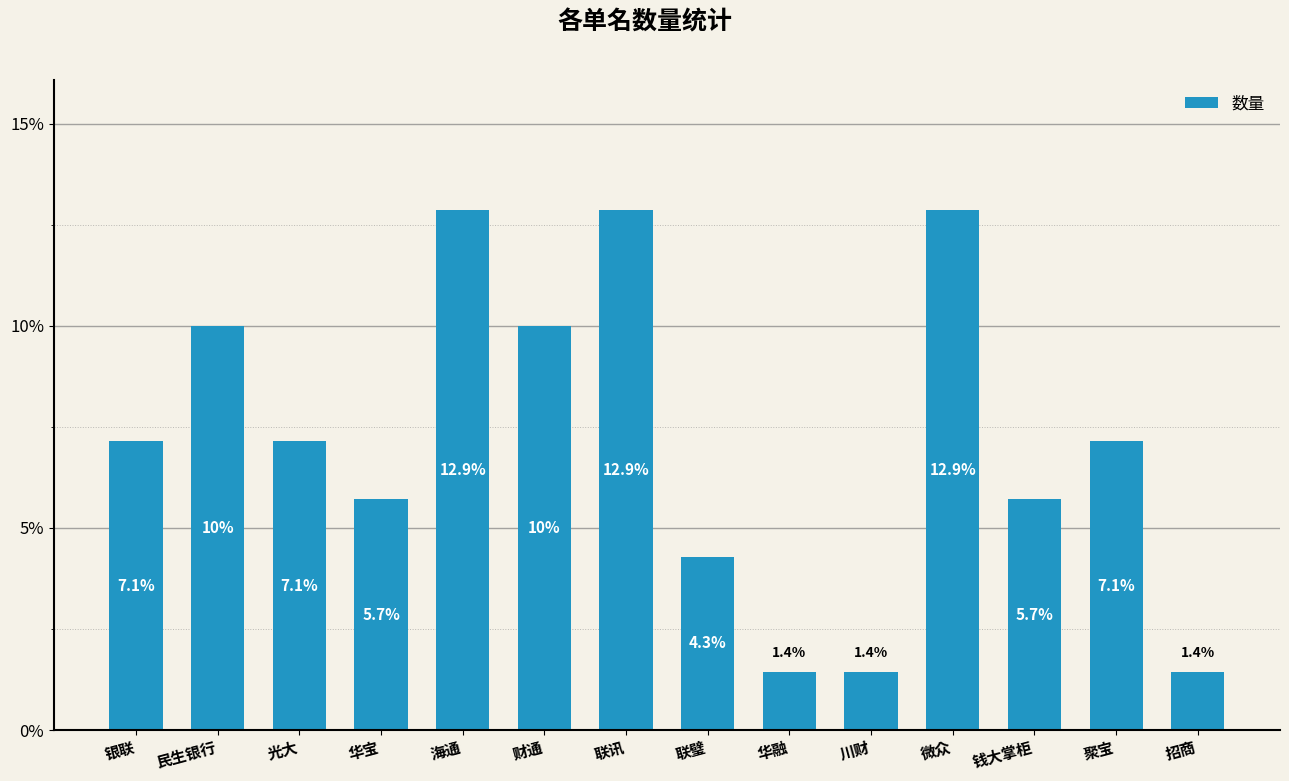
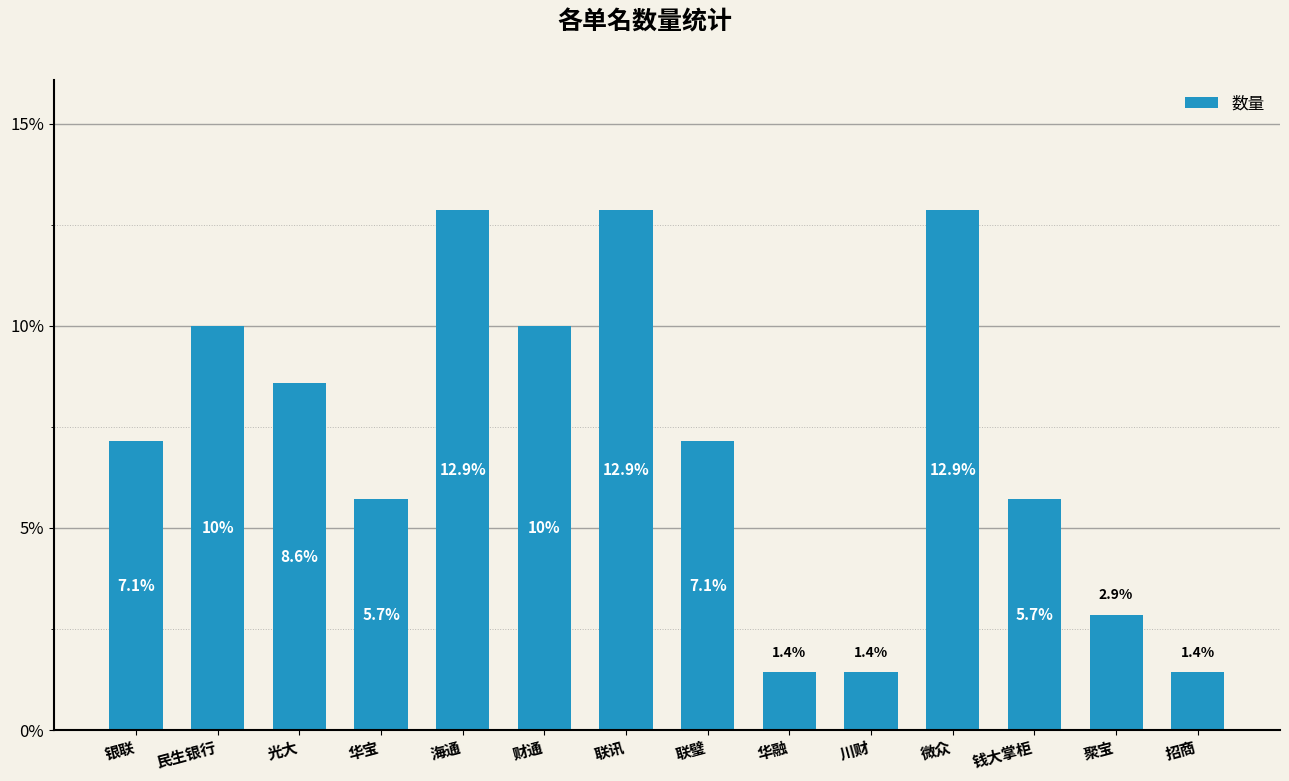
光大: 7.1% -> 8.6%
联璧: 4.3% -> 7.1%
聚宝: 7.1% -> 2.9%
